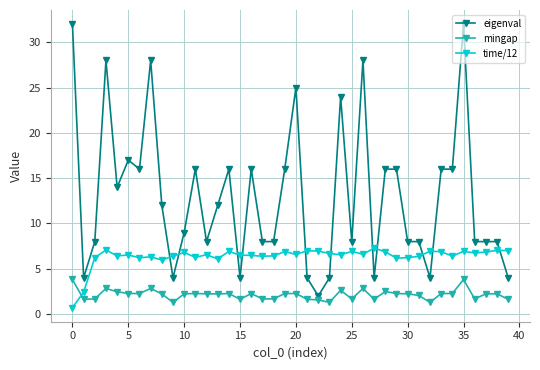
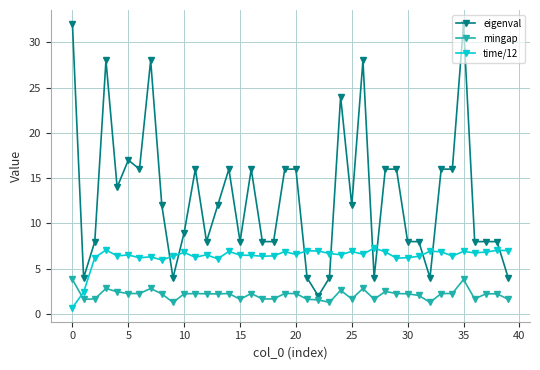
eigenval, 15: 4 -> 8
eigenval, 20: 25 -> 16
eigenval, 25: 8 -> 12
